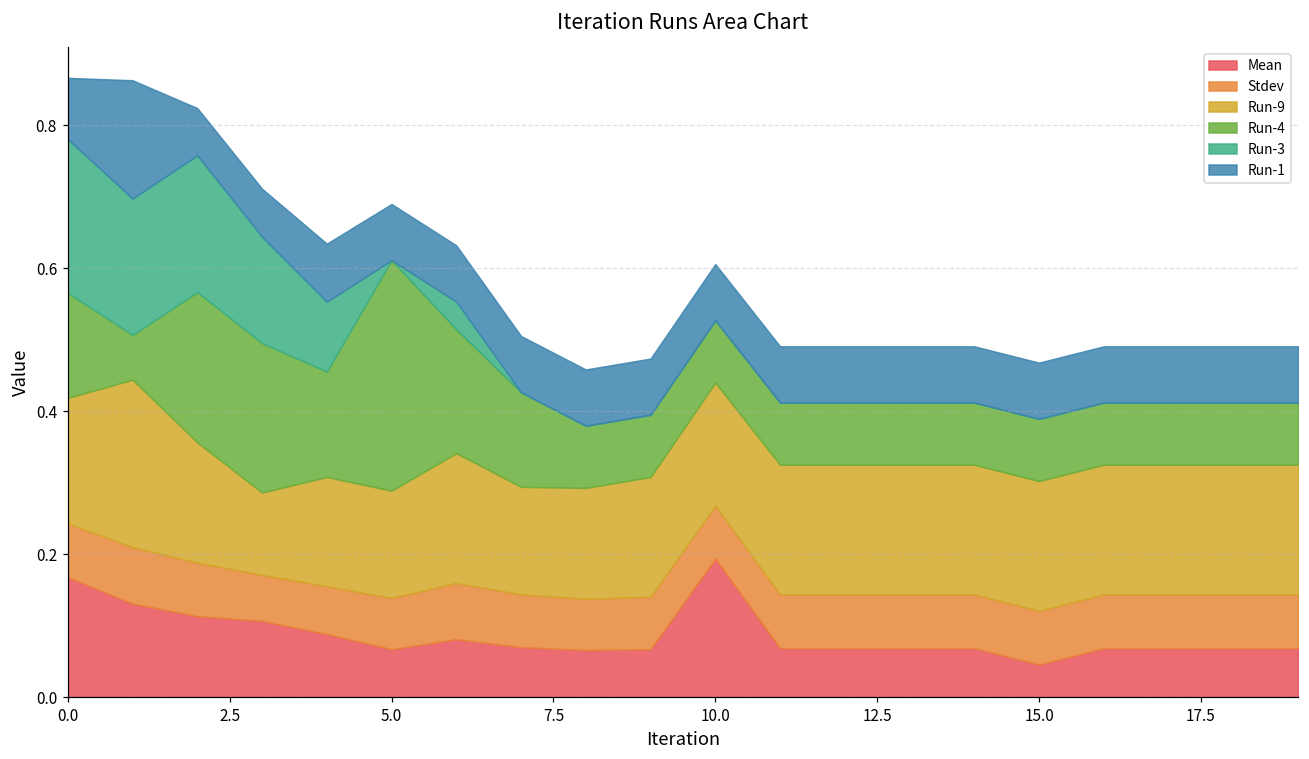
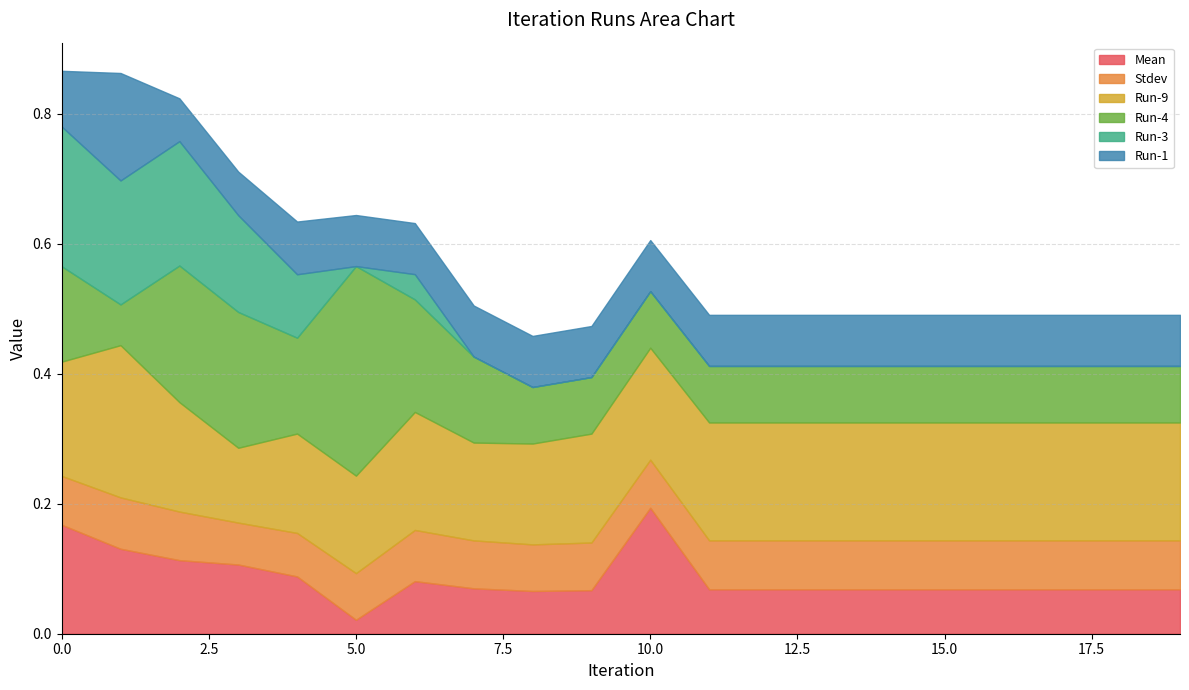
Mean, 5.0: 0.07 -> 0.02
Mean, 15.0: 0.05 -> 0.07
